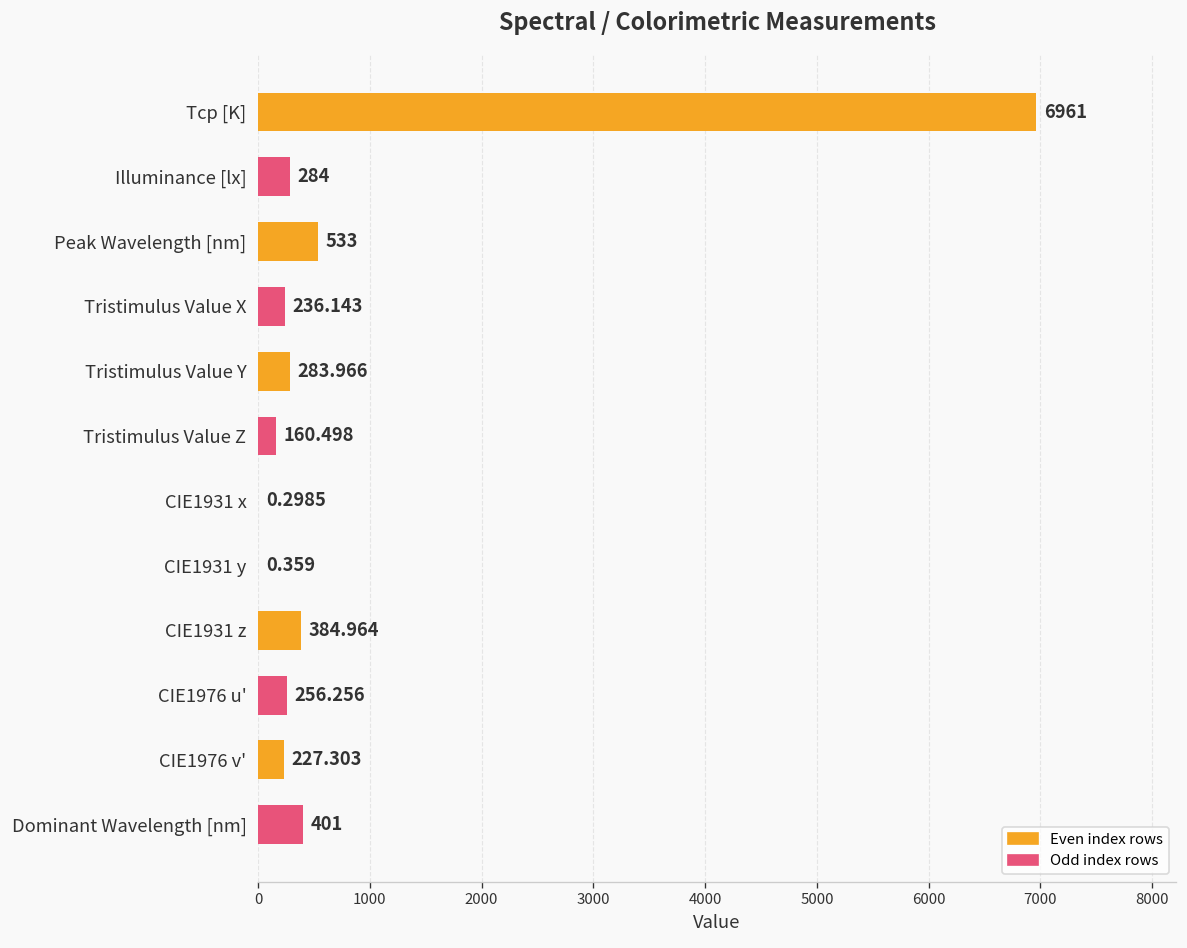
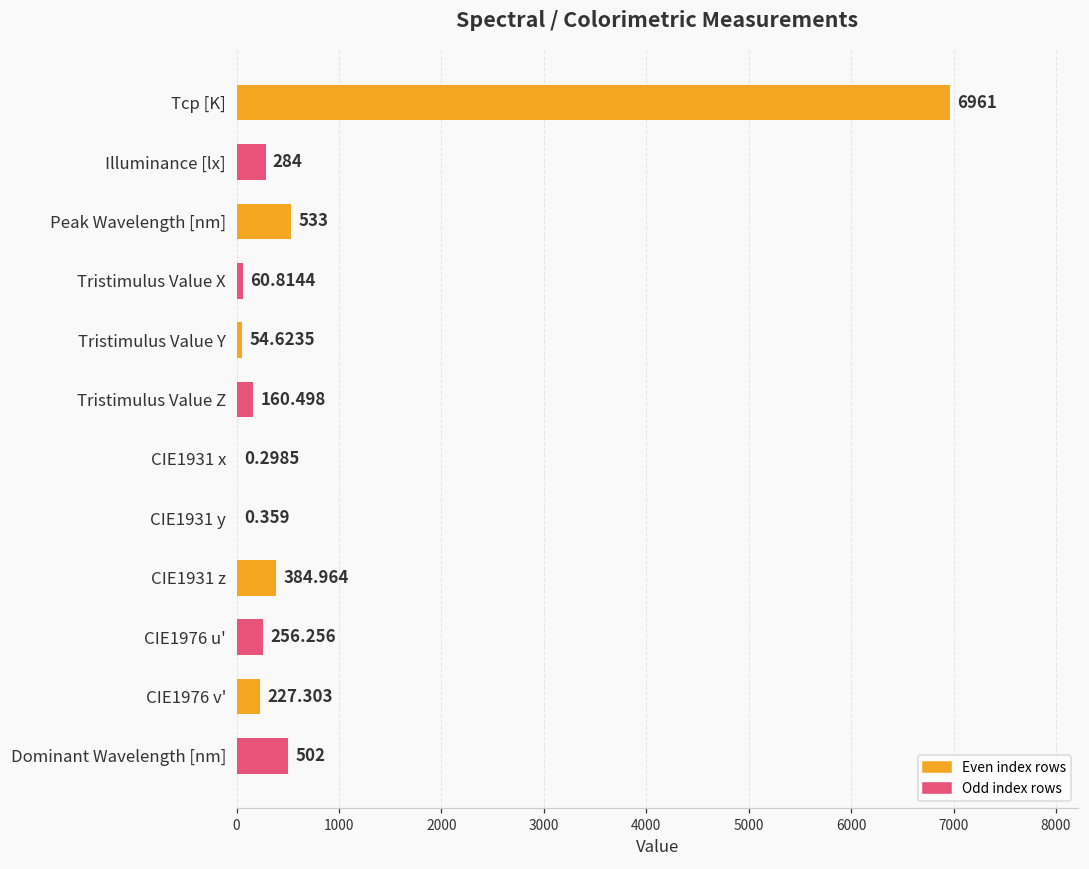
Tristimulus Value X: 236.143 -> 60.8144
Tristimulus Value Y: 283.966 -> 54.6235
Dominant Wavelength [nm]: 401 -> 502
